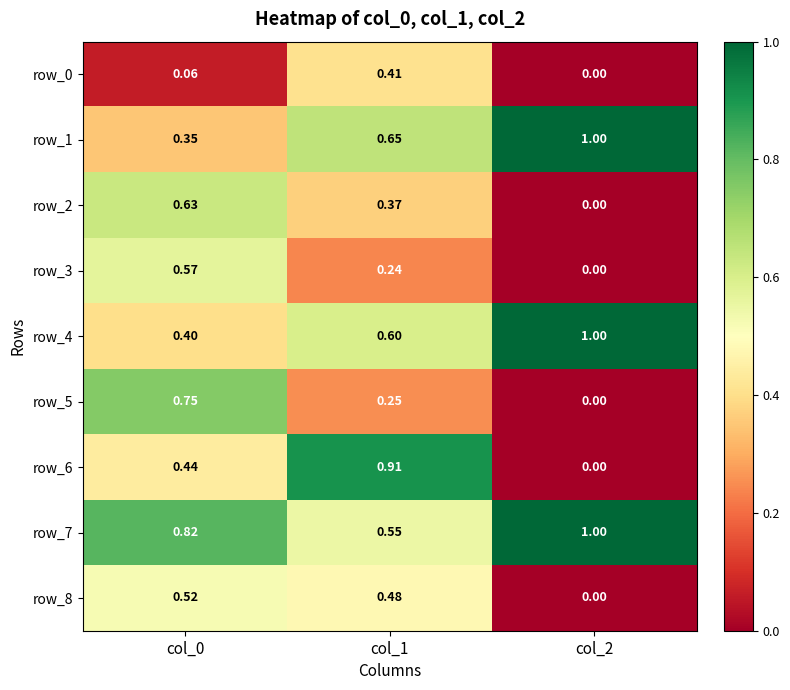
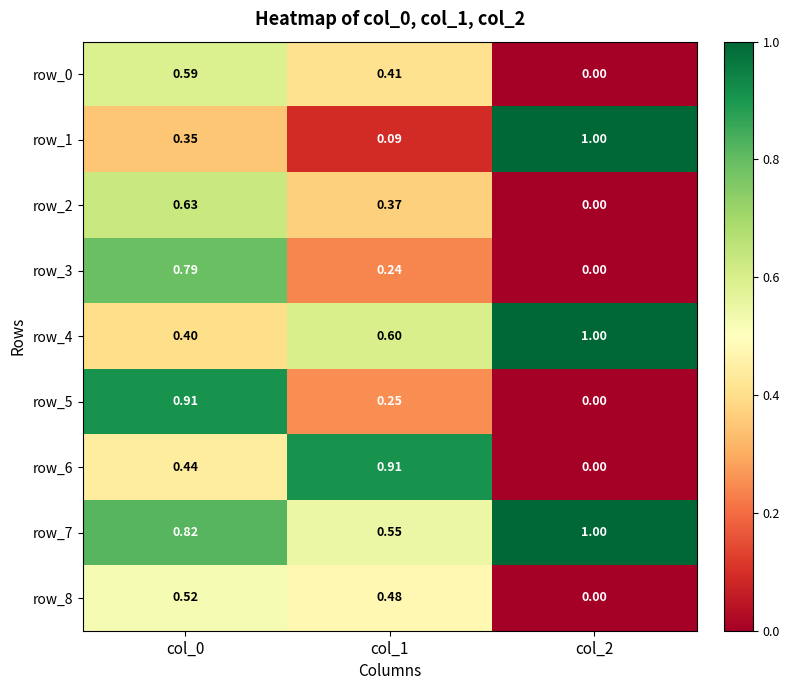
row_0, col_0: 0.06 -> 0.59
row_1, col_1: 0.65 -> 0.09
row_3, col_0: 0.57 -> 0.79
row_5, col_0: 0.75 -> 0.91
